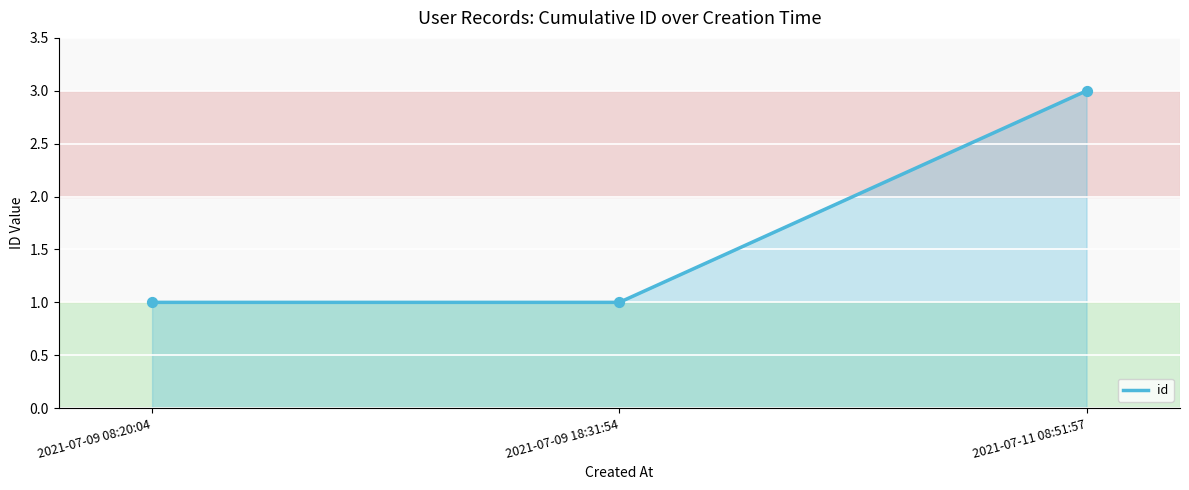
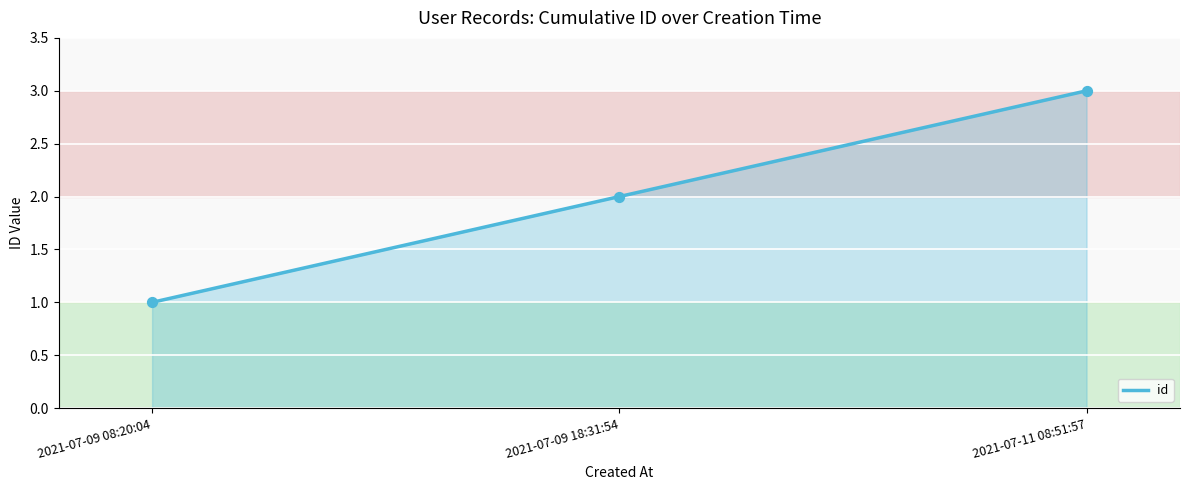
2021-07-09 18:31:54: 1 -> 2
